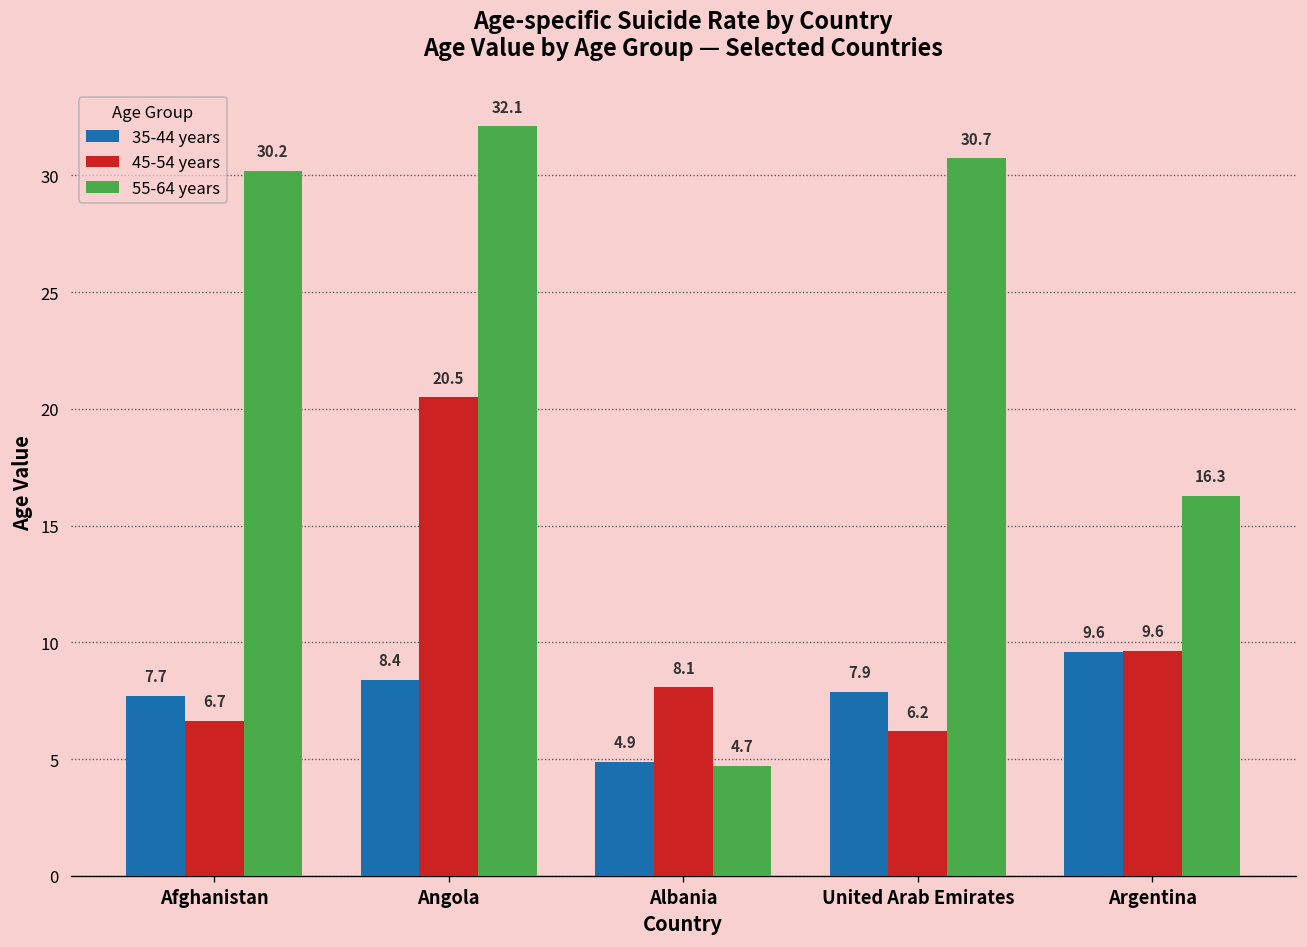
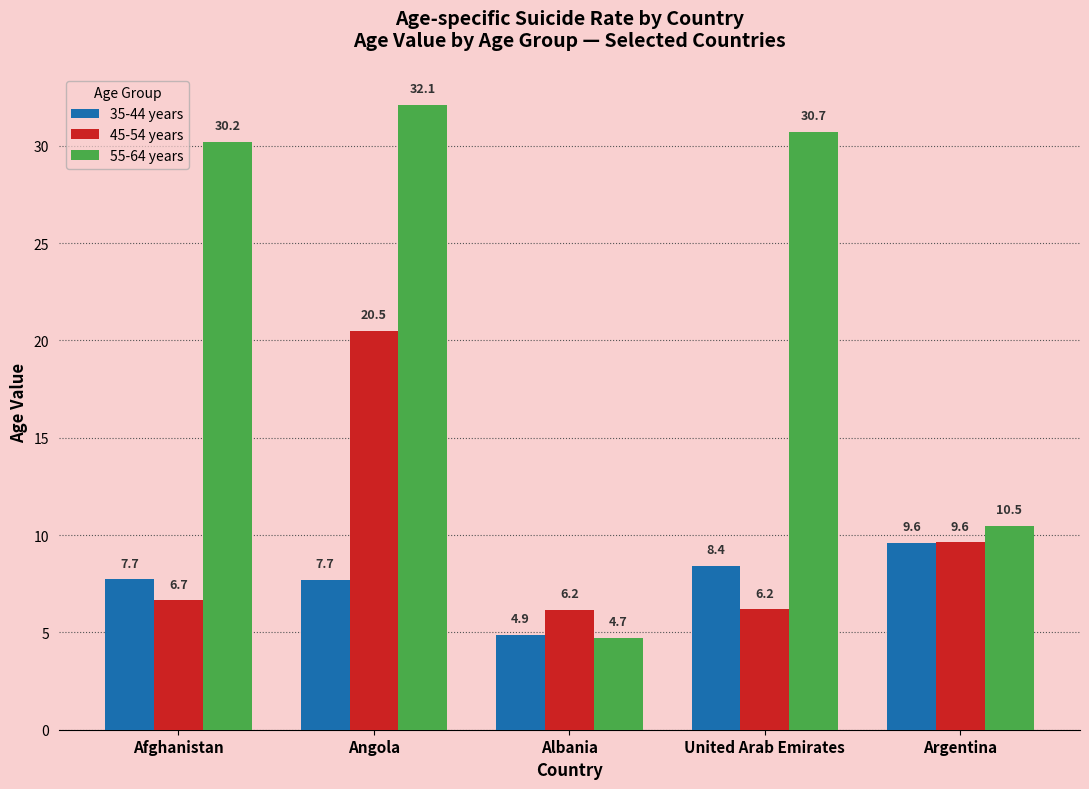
35-44 years, Angola: 8.4 -> 7.7
45-54 years, Albania: 8.1 -> 6.2
35-44 years, United Arab Emirates: 7.9 -> 8.4
55-64 years, Argentina: 16.3 -> 10.5
